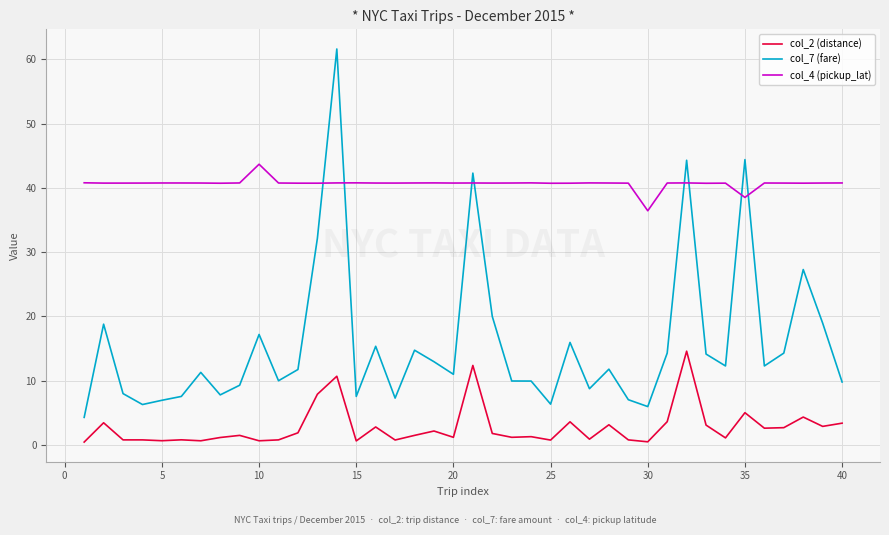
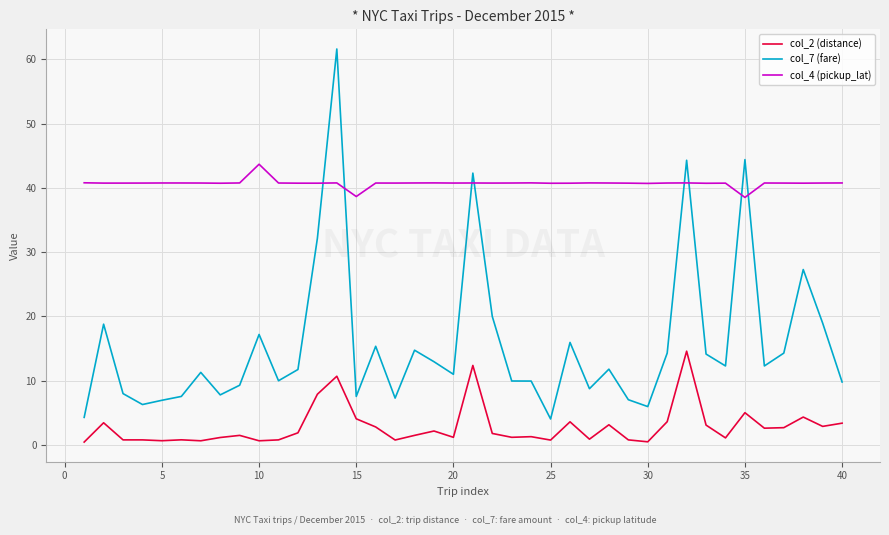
col_2 (distance), 15: 1 -> 4
col_4 (pickup_lat), 15: 41 -> 39
col_7 (fare), 25: 6 -> 4
col_4 (pickup_lat), 30: 36 -> 41
